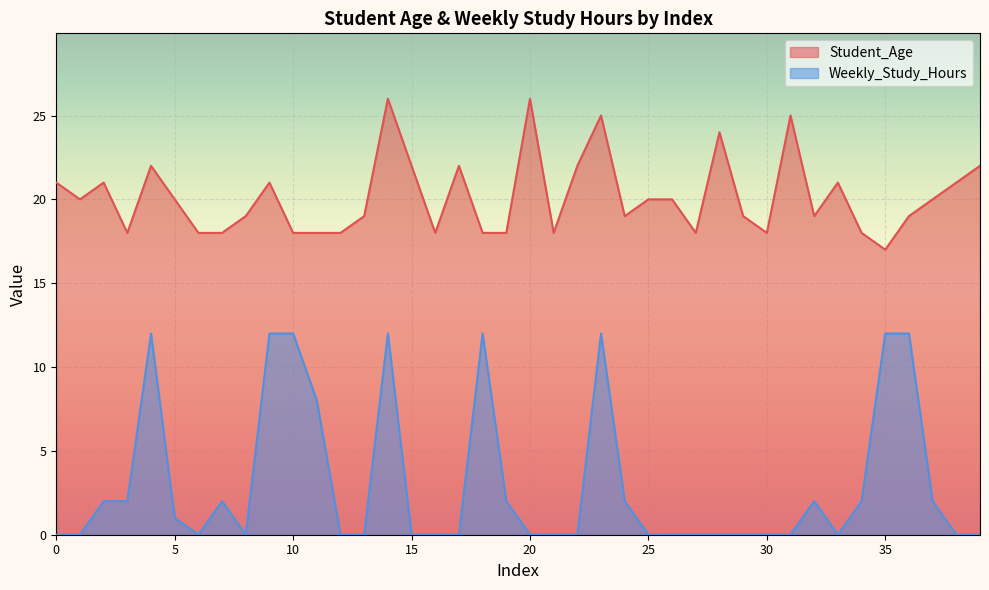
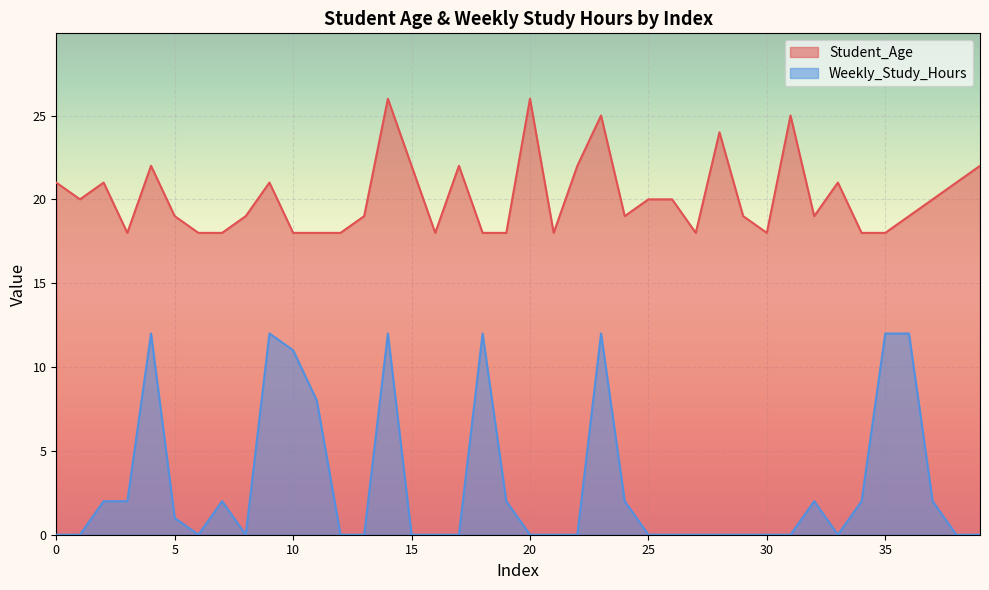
Student_Age, 5: 20 -> 19
Weekly_Study_Hours, 10: 12 -> 11
Student_Age, 35: 17 -> 18
